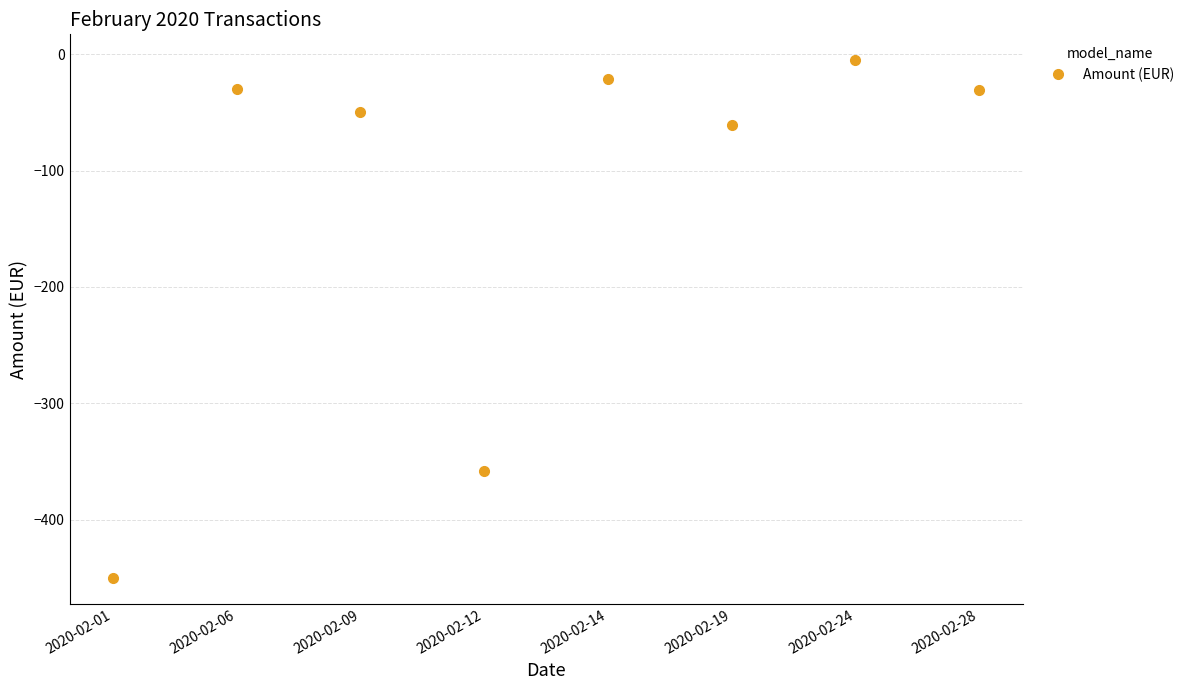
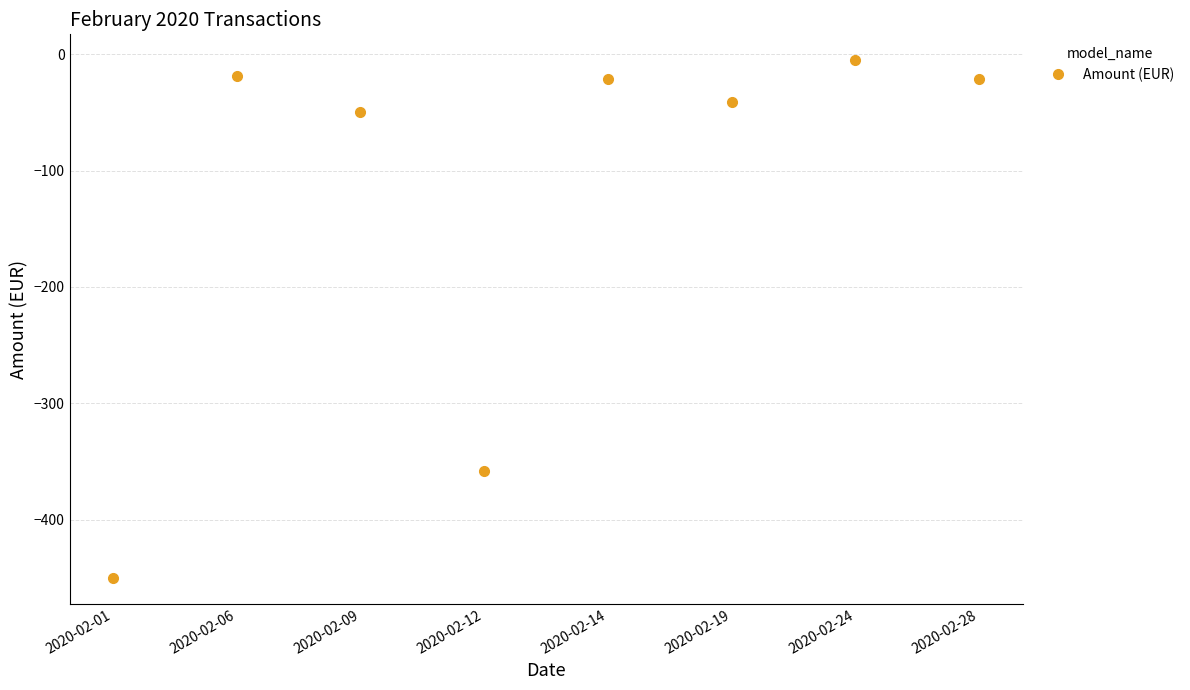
2020-02-06: -30 -> -19
2020-02-19: -61 -> -41
2020-02-28: -31 -> -22
